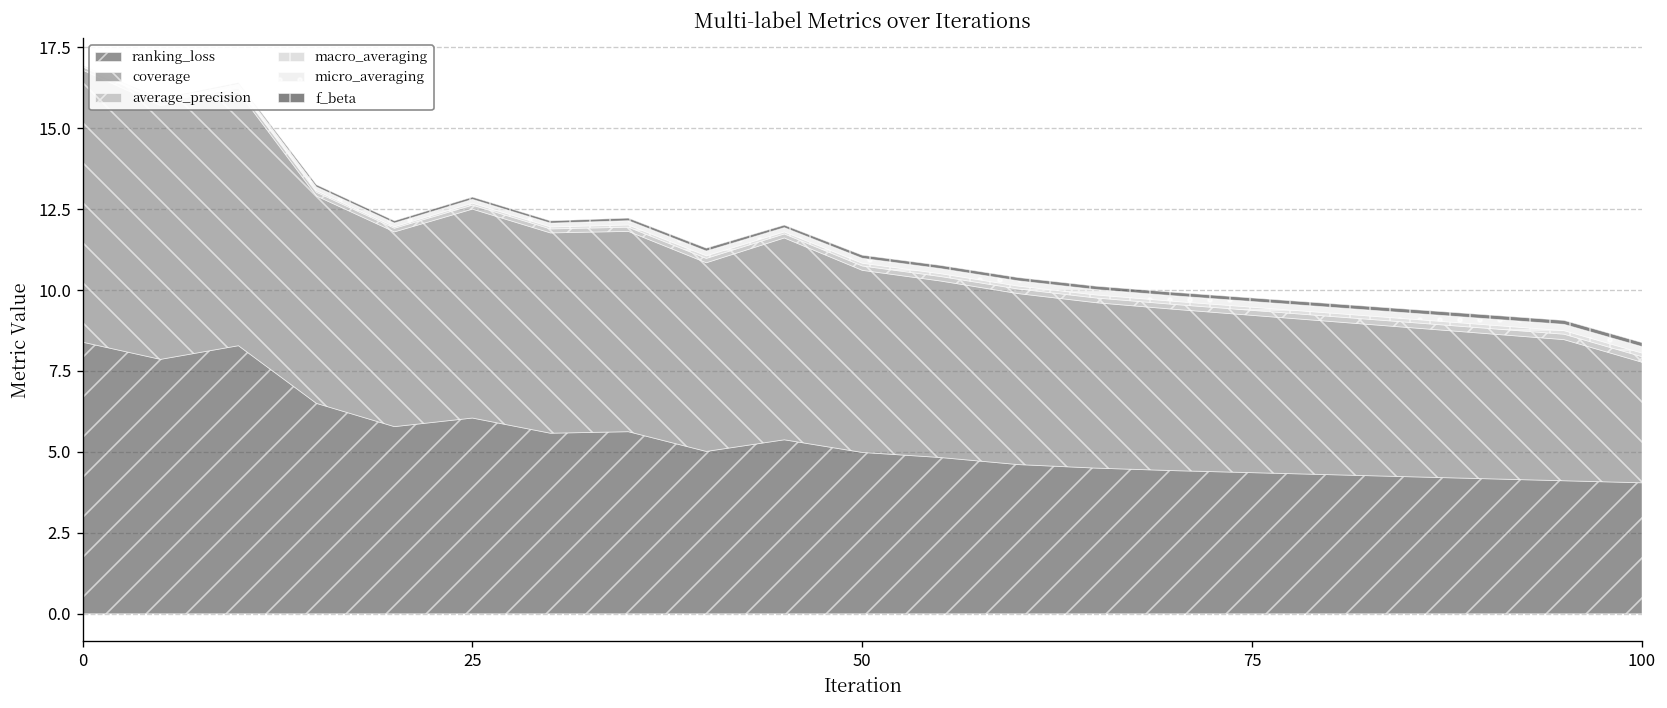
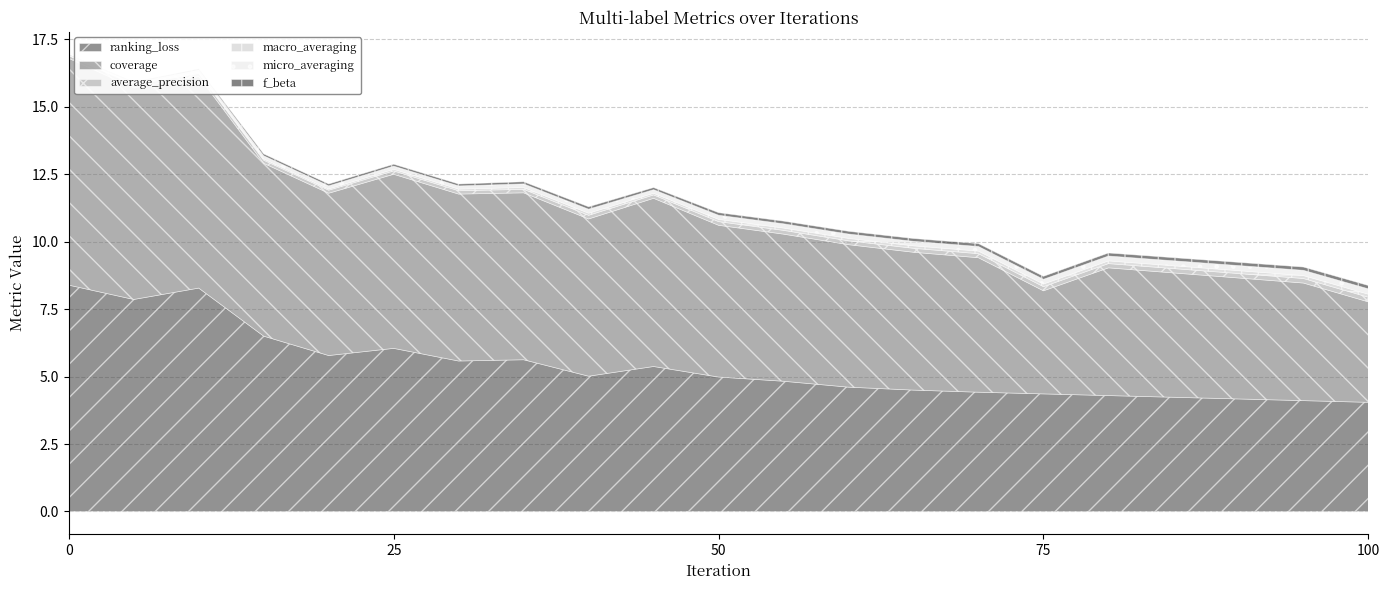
coverage, 75: 4.9 -> 3.8
